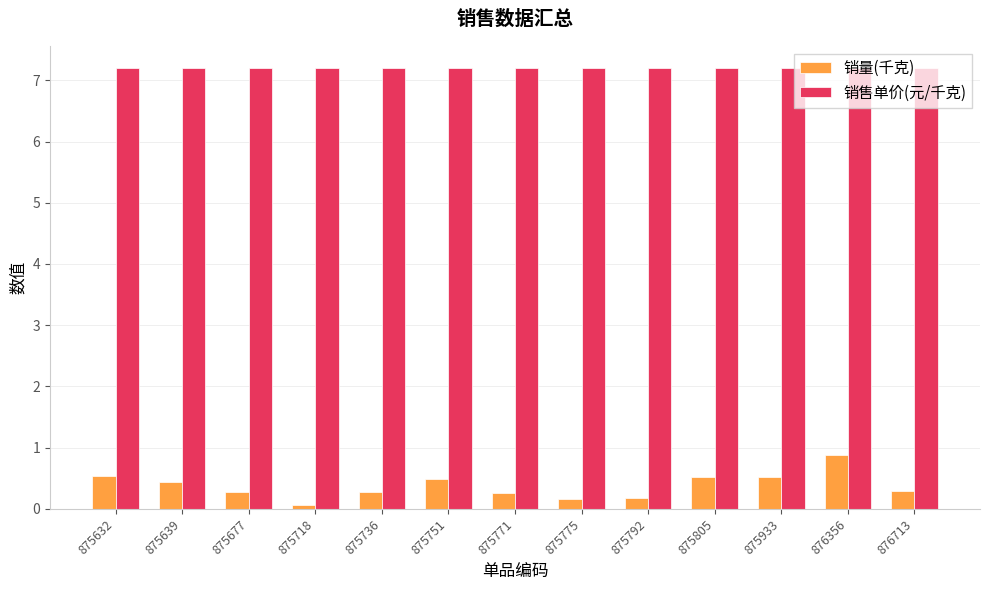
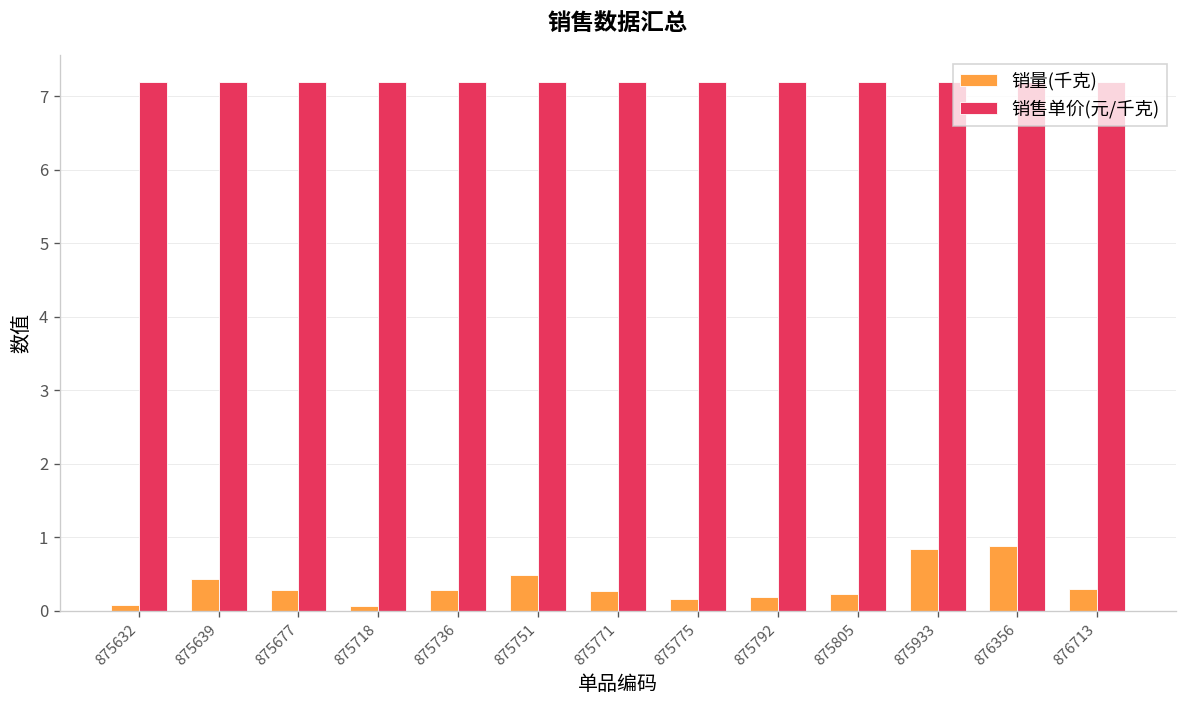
销量(千克), 875632: 0.5 -> 0.1
销量(千克), 875805: 0.5 -> 0.2
销量(千克), 875933: 0.5 -> 0.8
